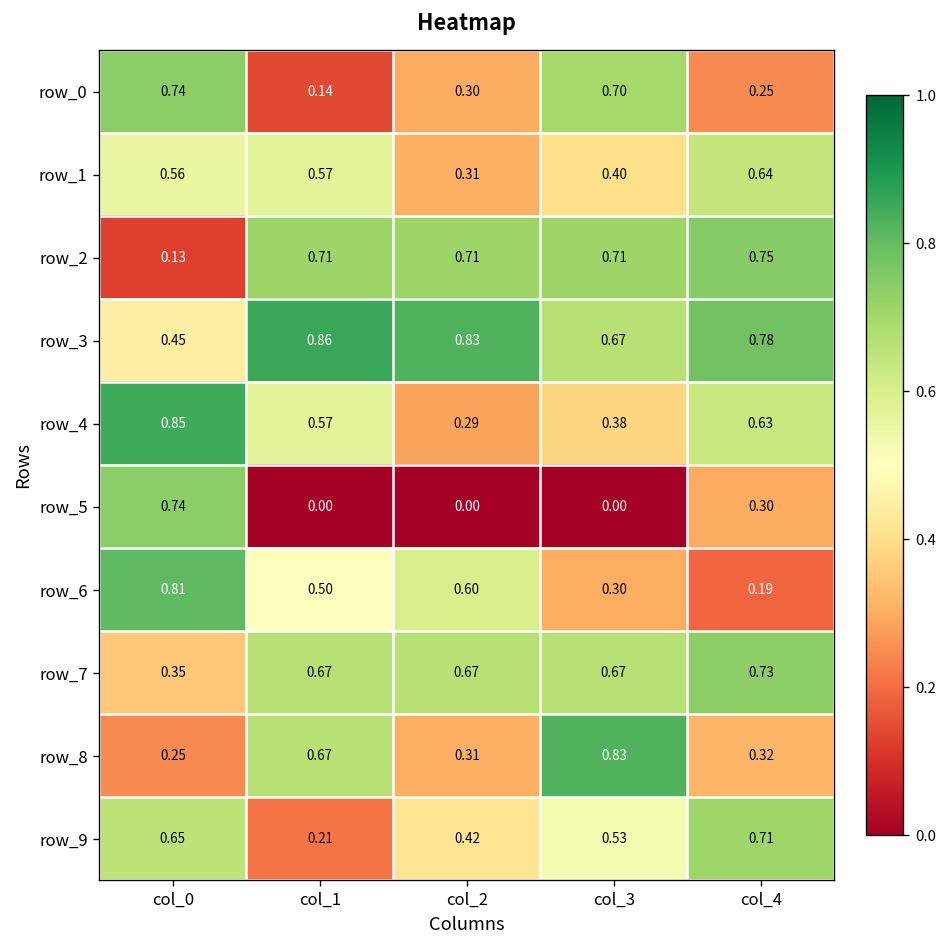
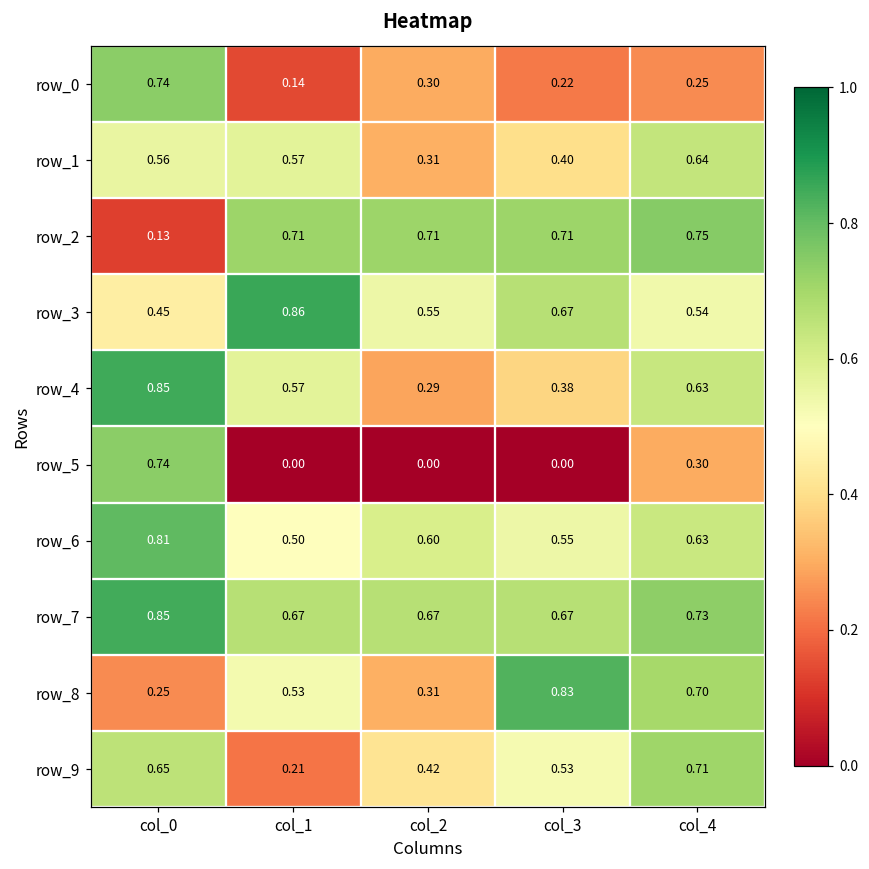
row_0, col_3: 0.70 -> 0.22
row_3, col_2: 0.83 -> 0.55
row_3, col_4: 0.78 -> 0.54
row_6, col_3: 0.30 -> 0.55
row_6, col_4: 0.19 -> 0.63
row_7, col_0: 0.35 -> 0.85
row_8, col_1: 0.67 -> 0.53
row_8, col_4: 0.32 -> 0.70
